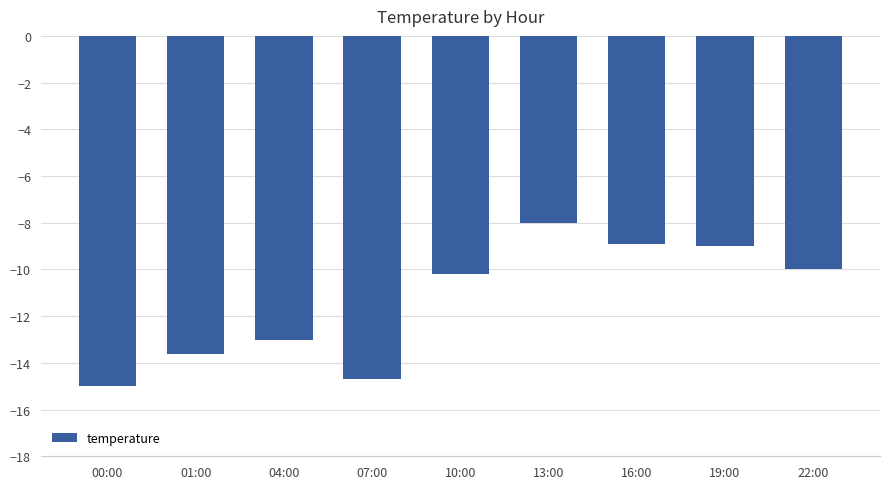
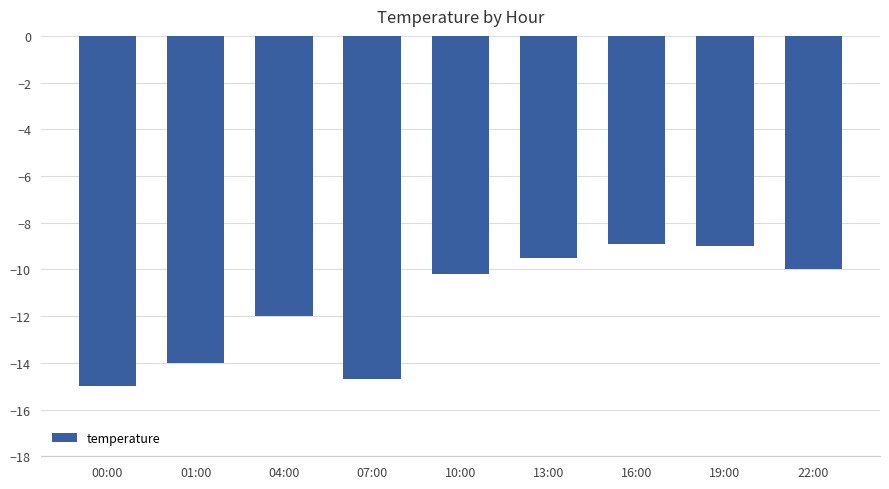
01:00: -13.6 -> -14.0
04:00: -13 -> -12
13:00: -8.0 -> -9.5
